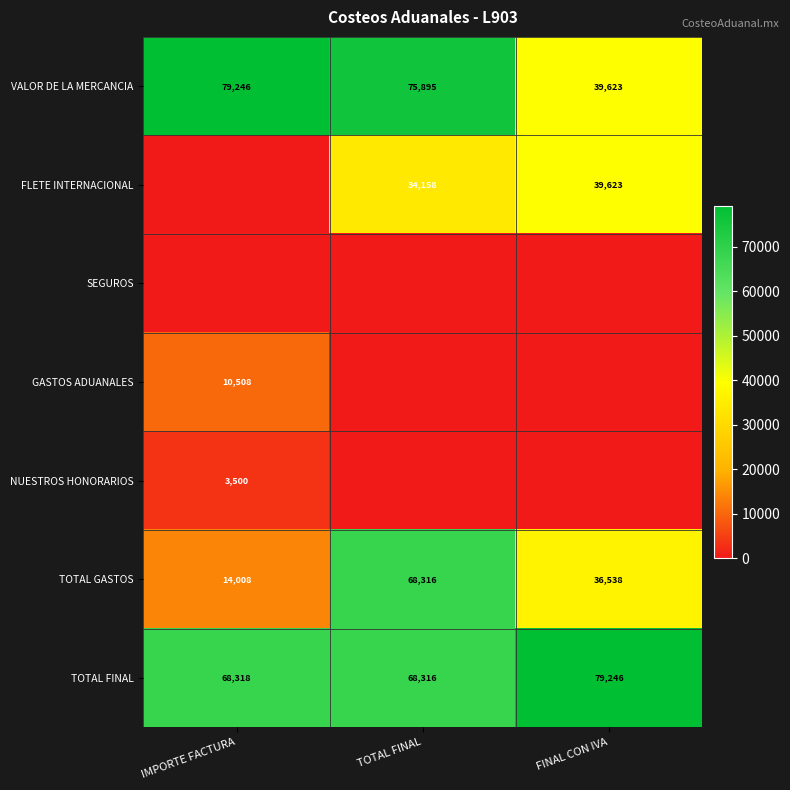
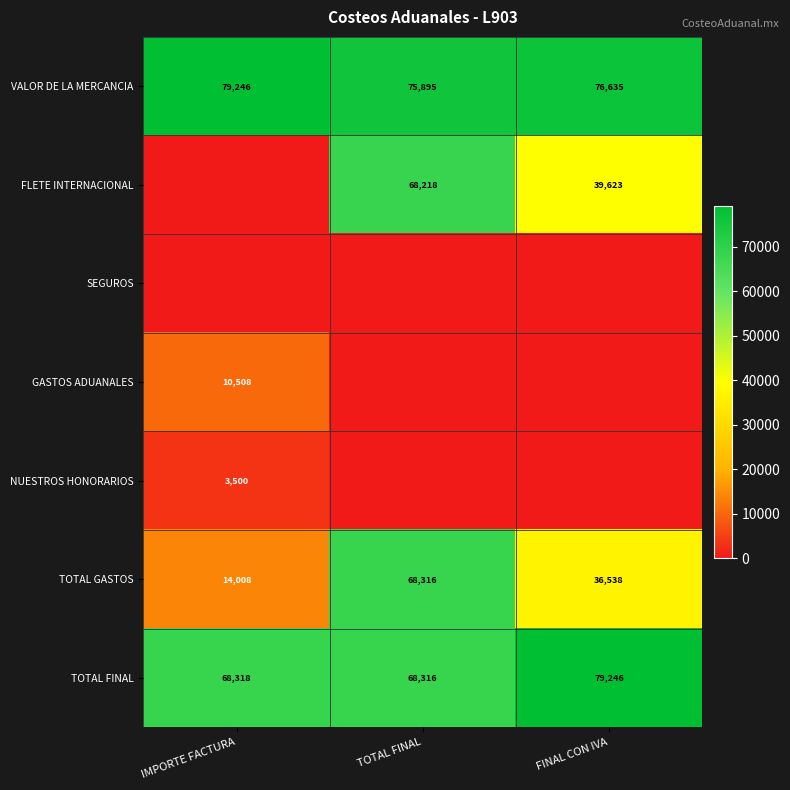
VALOR DE LA MERCANCIA, FINAL CON IVA: 39,623 -> 76,635
FLETE INTERNACIONAL, TOTAL FINAL: 34,158 -> 68,218
